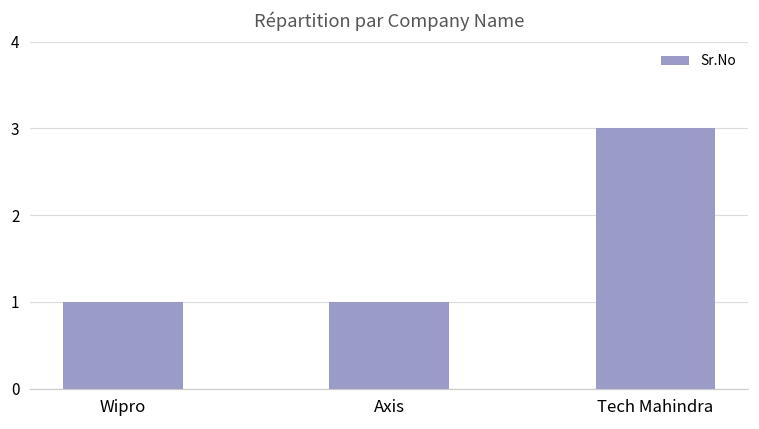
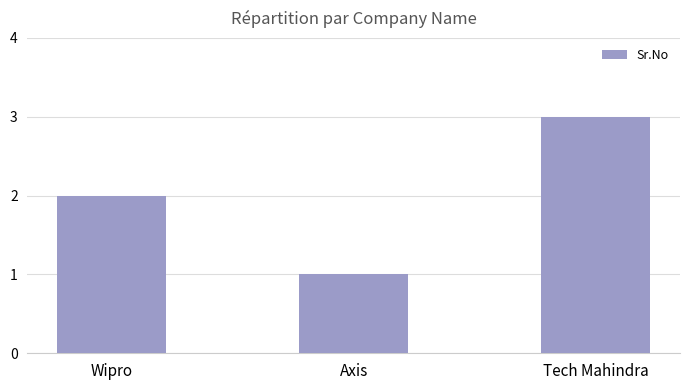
Wipro: 1 -> 2
